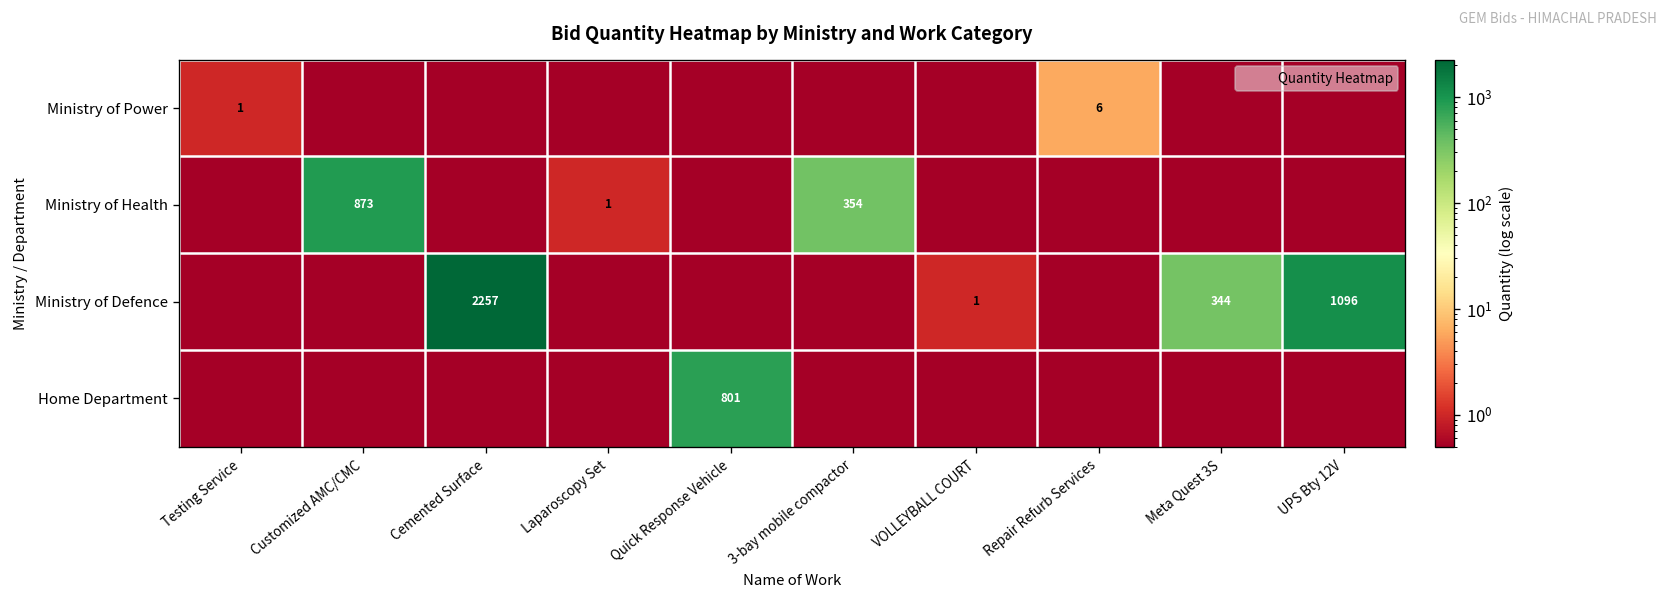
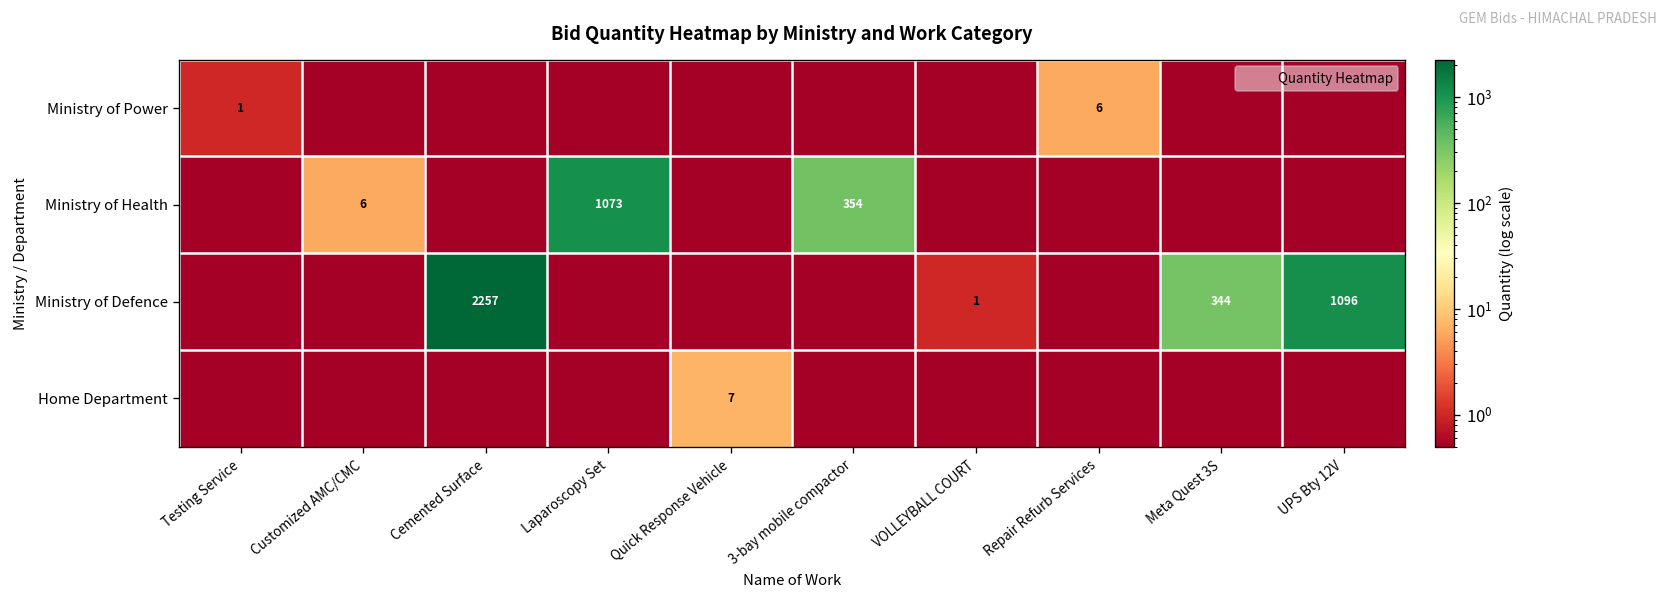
Ministry of Health, Customized AMC/CMC: 873 -> 6
Ministry of Health, Laparoscopy Set: 1 -> 1073
Home Department, Quick Response Vehicle: 801 -> 7
